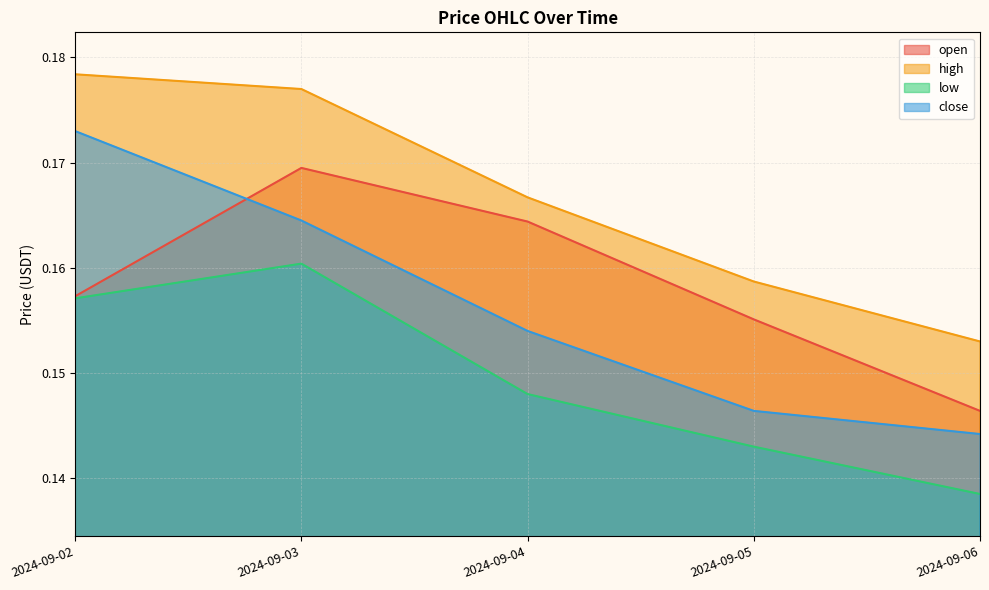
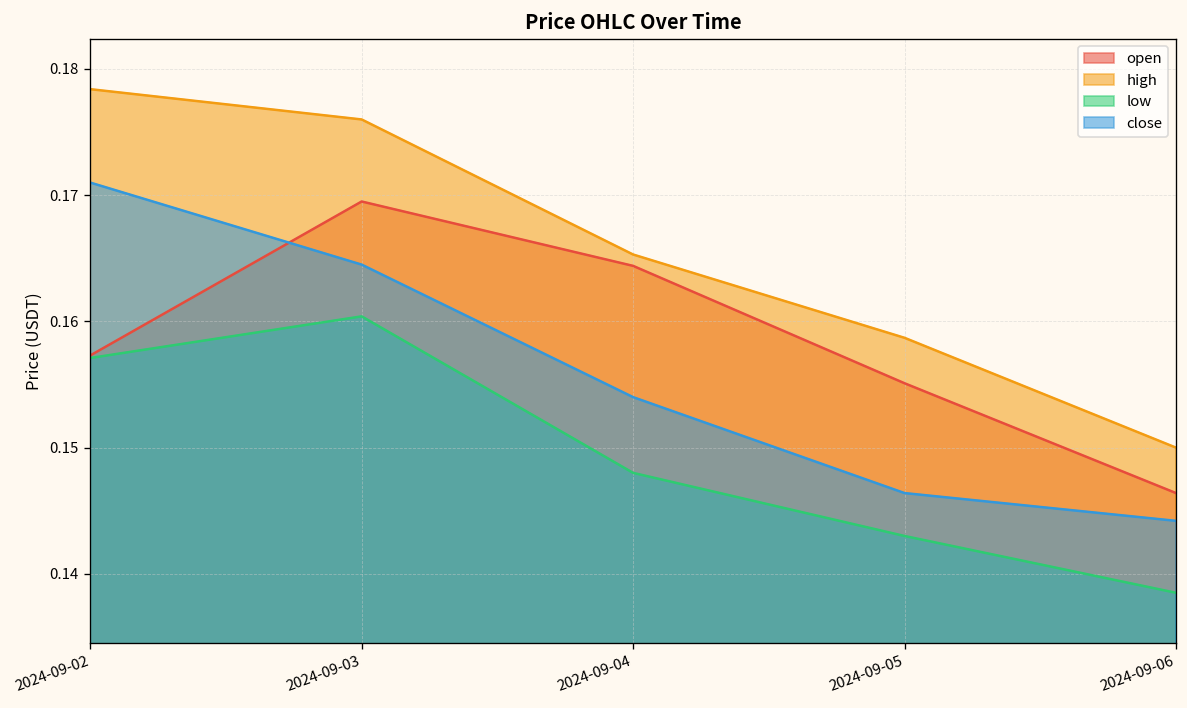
close, 2024-09-02: 0.173 -> 0.171
high, 2024-09-03: 0.177 -> 0.176
high, 2024-09-04: 0.1667 -> 0.1653
high, 2024-09-06: 0.153 -> 0.150
